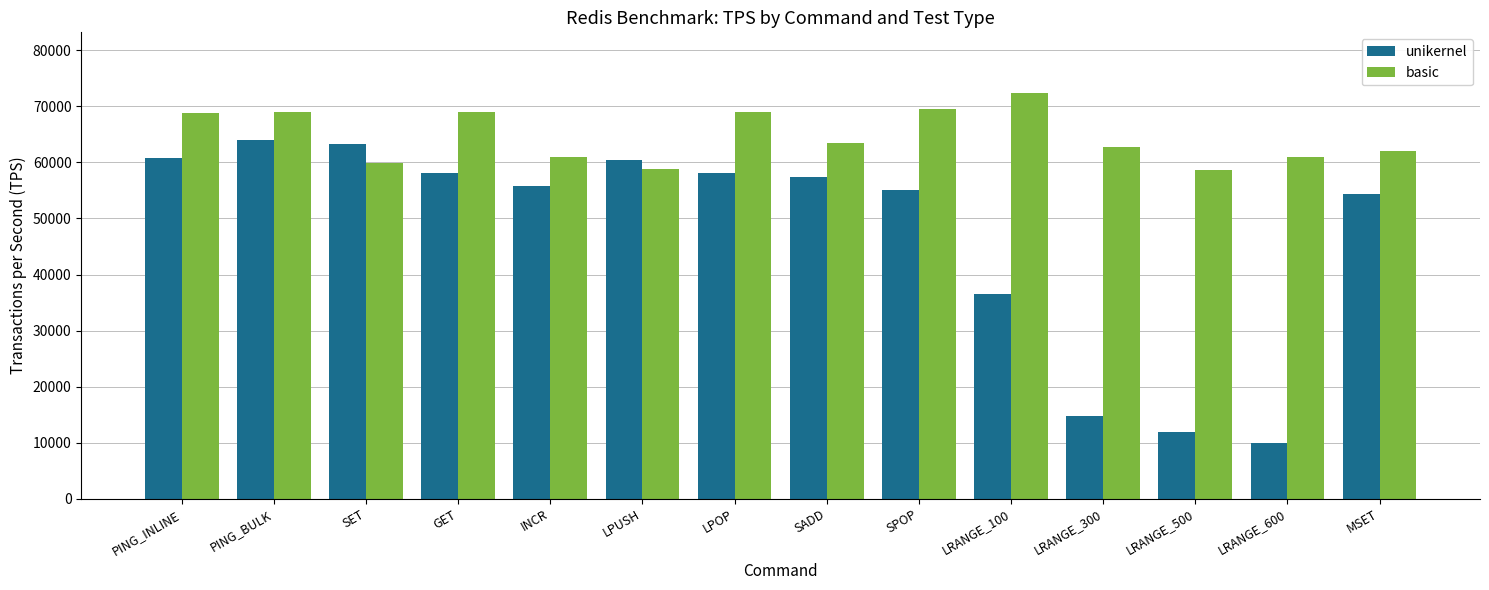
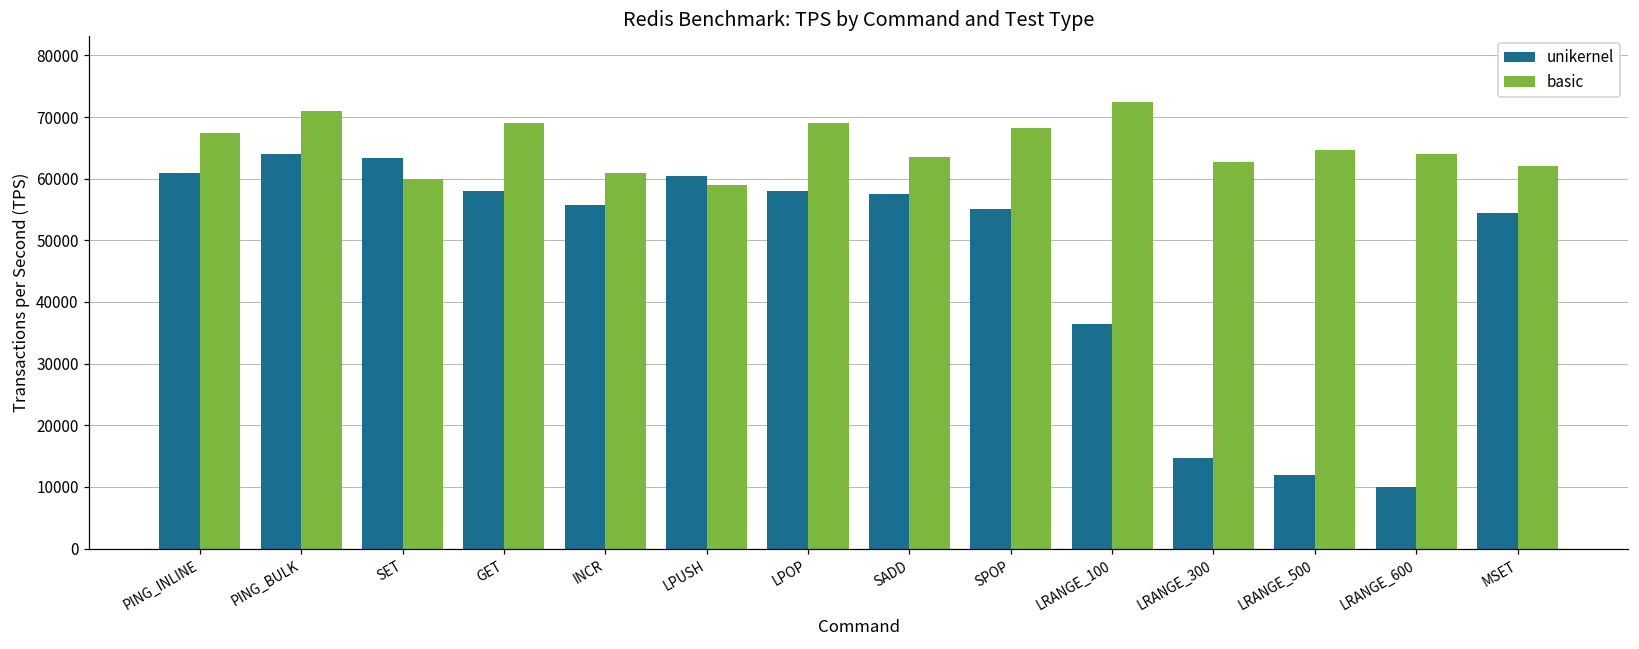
basic, PING_INLINE: 69000 -> 67000
basic, PING_BULK: 69000 -> 71000
basic, SPOP: 70000 -> 68000
basic, LRANGE_500: 59000 -> 65000
basic, LRANGE_600: 61000 -> 64000
